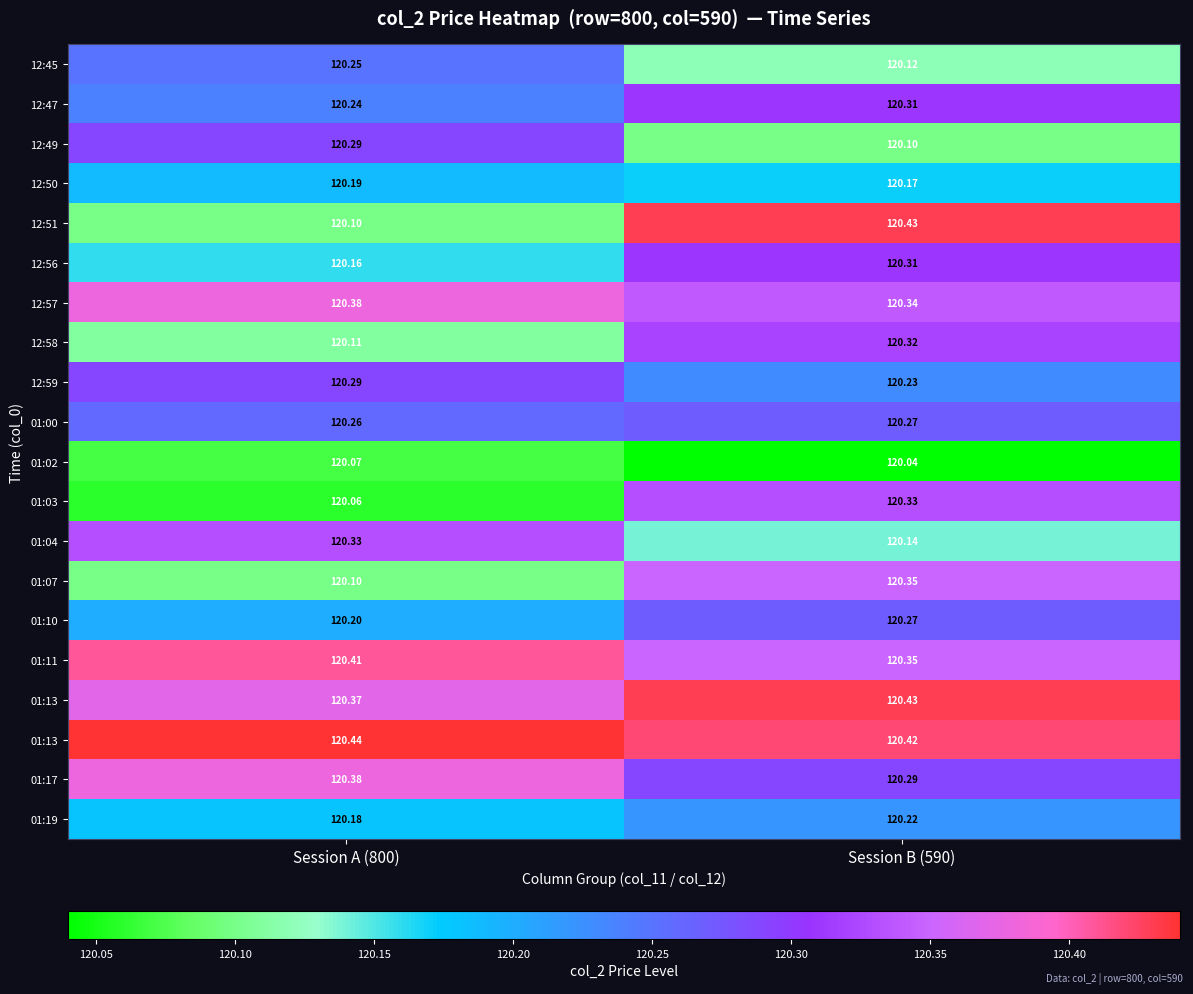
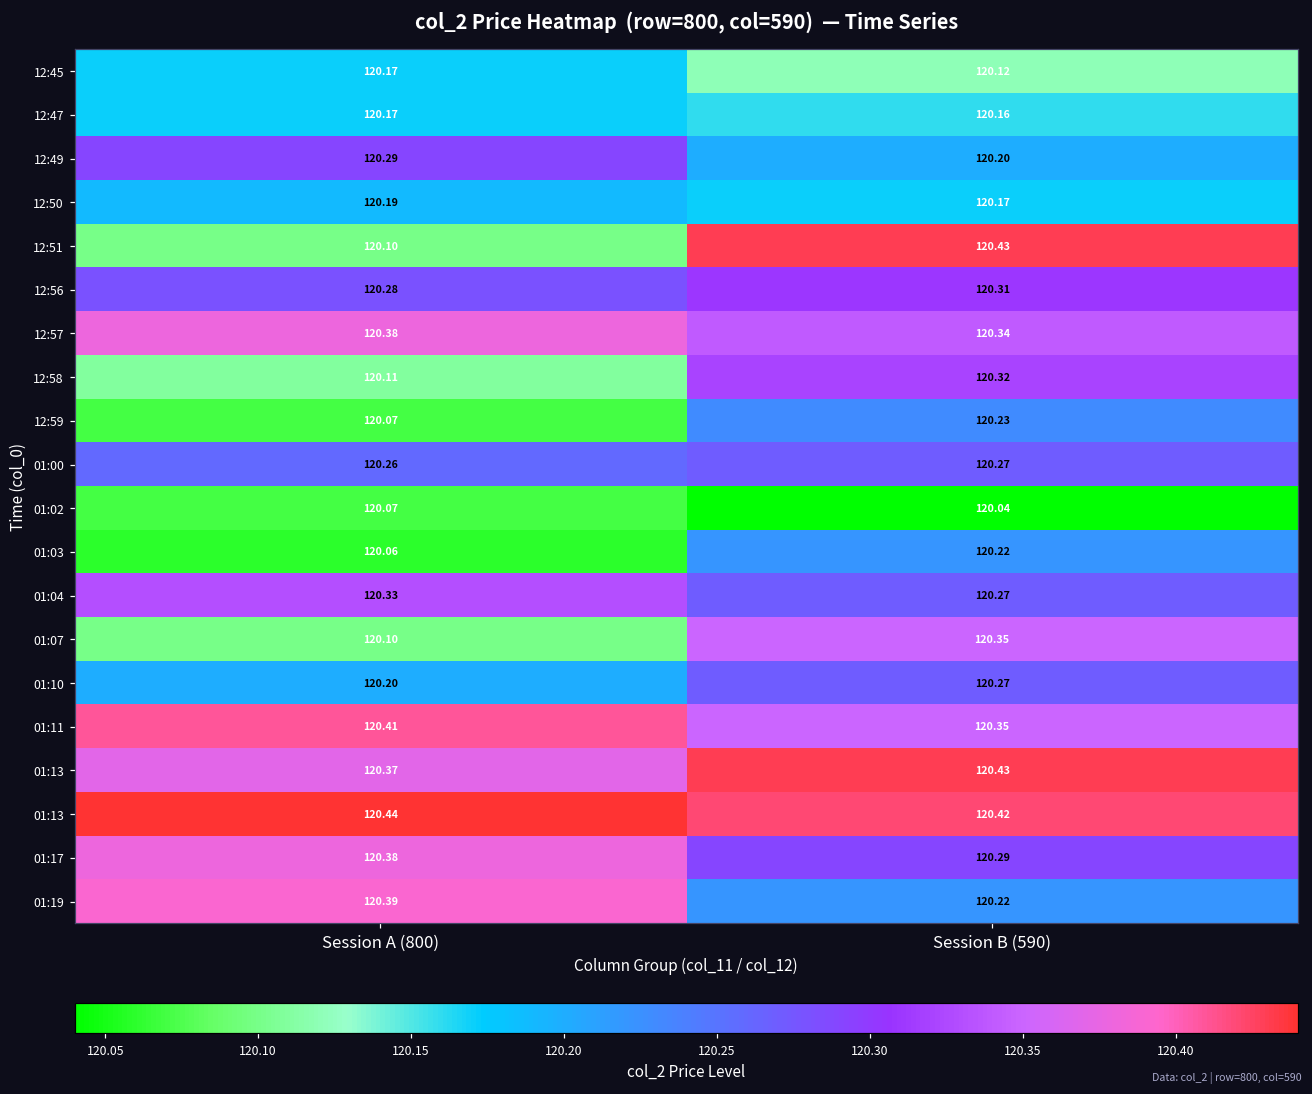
12:45, Session A (800): 120.25 -> 120.17
12:47, Session A (800): 120.24 -> 120.17
12:47, Session B (590): 120.31 -> 120.16
12:49, Session B (590): 120.10 -> 120.20
12:56, Session A (800): 120.16 -> 120.28
12:59, Session A (800): 120.29 -> 120.07
01:03, Session B (590): 120.33 -> 120.22
01:04, Session B (590): 120.14 -> 120.27
01:19, Session A (800): 120.18 -> 120.39
